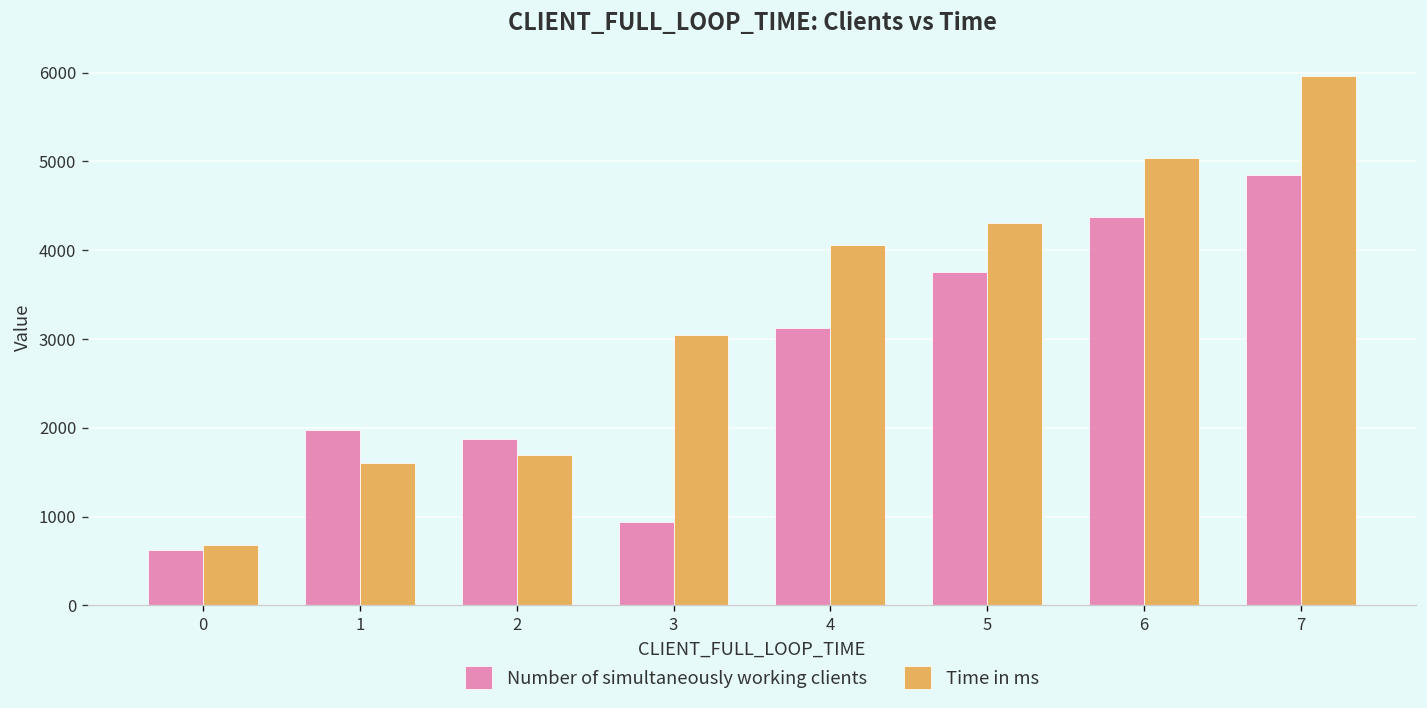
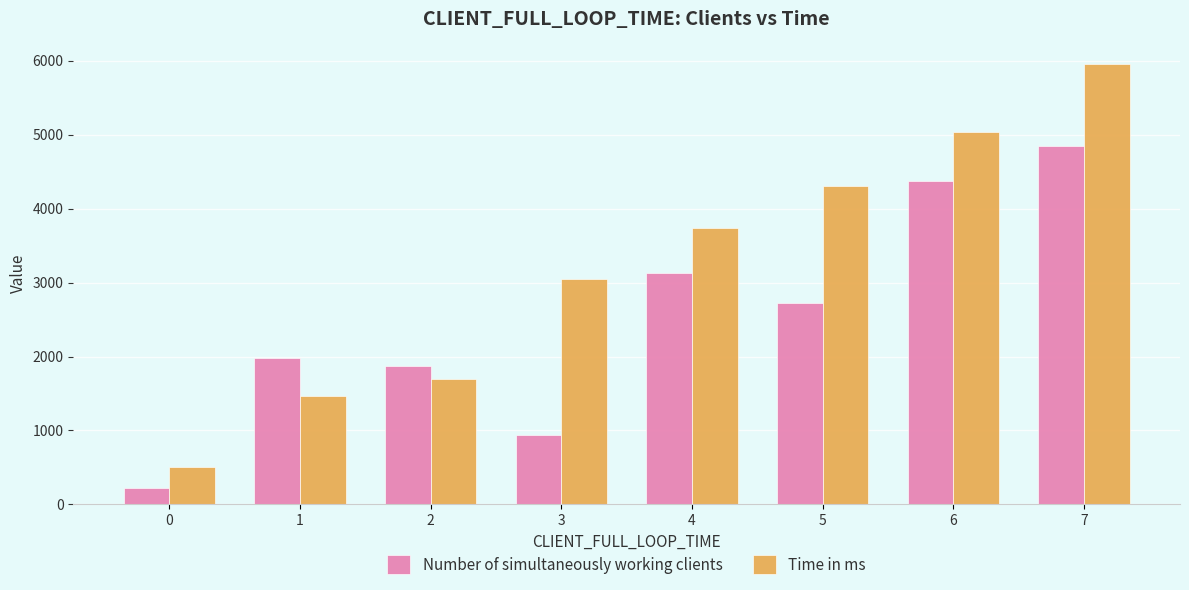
Number of simultaneously working clients, 0: 600 -> 200
Time in ms, 0: 700 -> 500
Time in ms, 1: 1600 -> 1500
Time in ms, 4: 4100 -> 3700
Number of simultaneously working clients, 5: 3800 -> 2700
